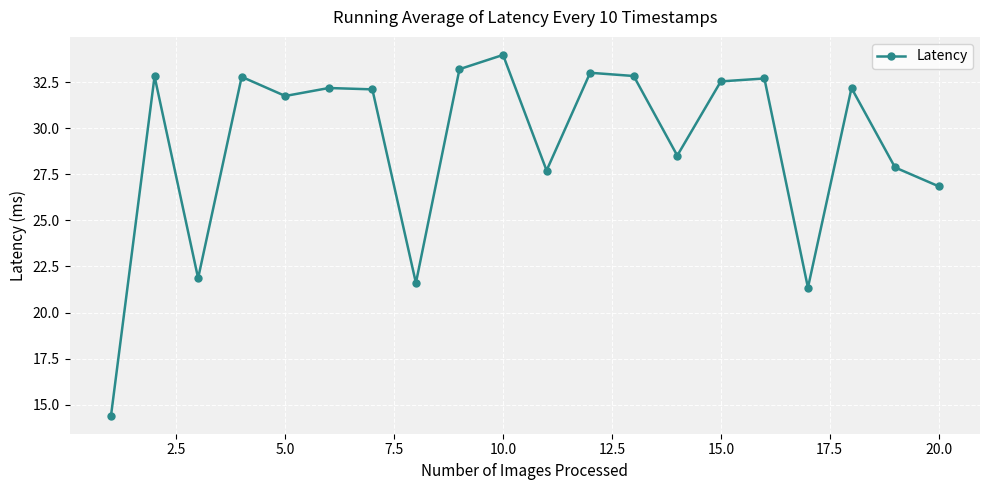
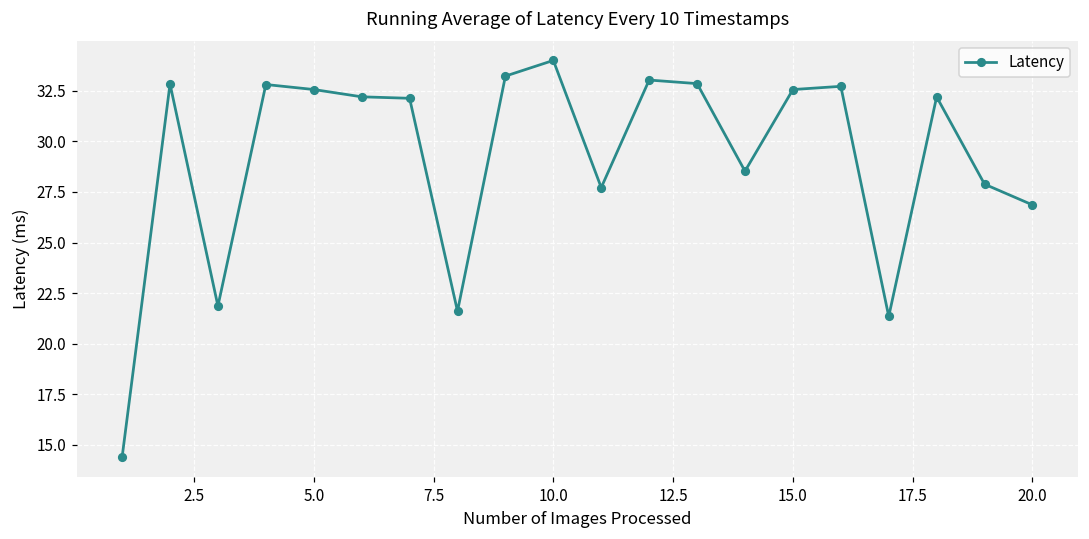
5.0: 31.8 -> 32.6
